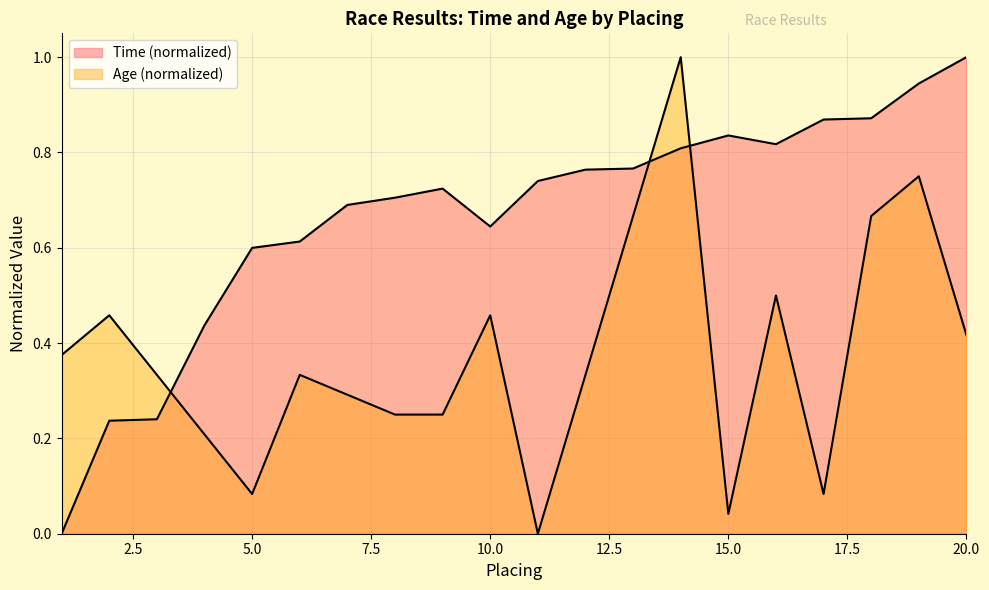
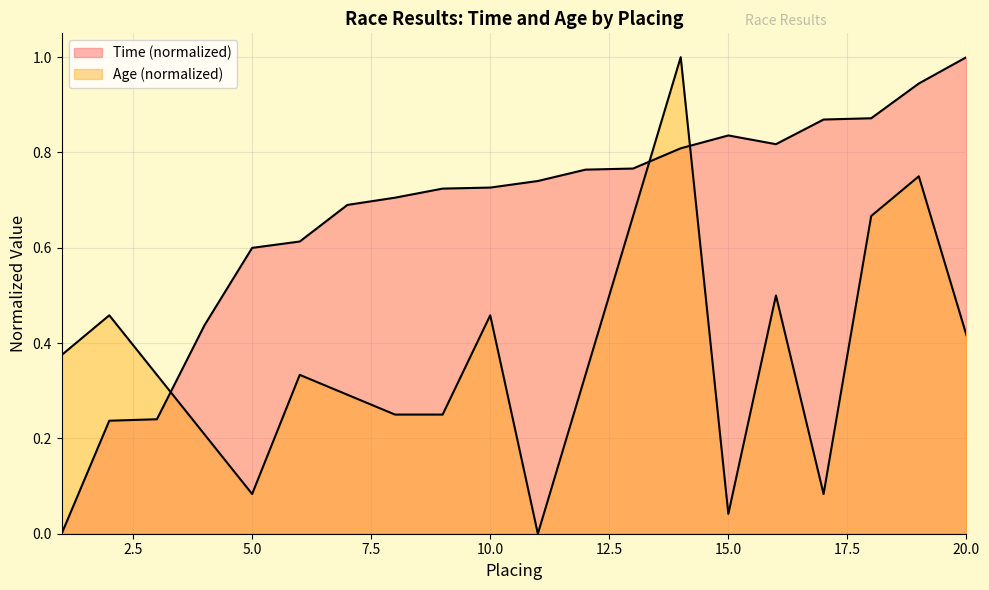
Time (normalized), 10.0: 0.64 -> 0.73
